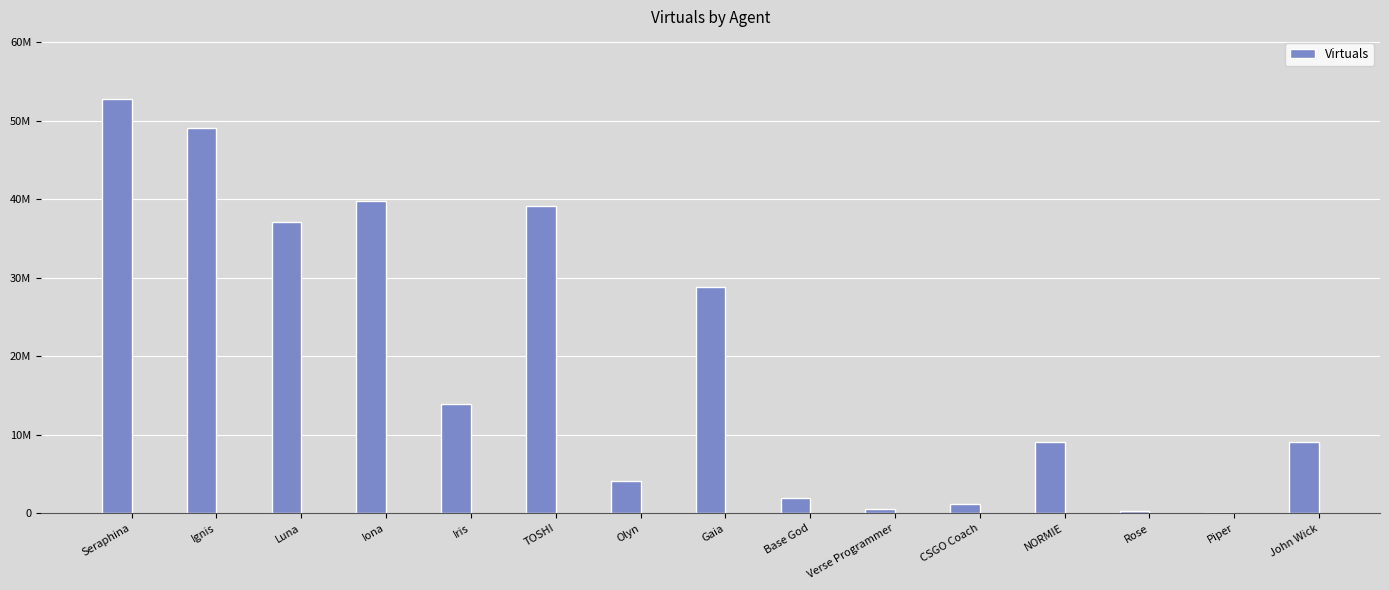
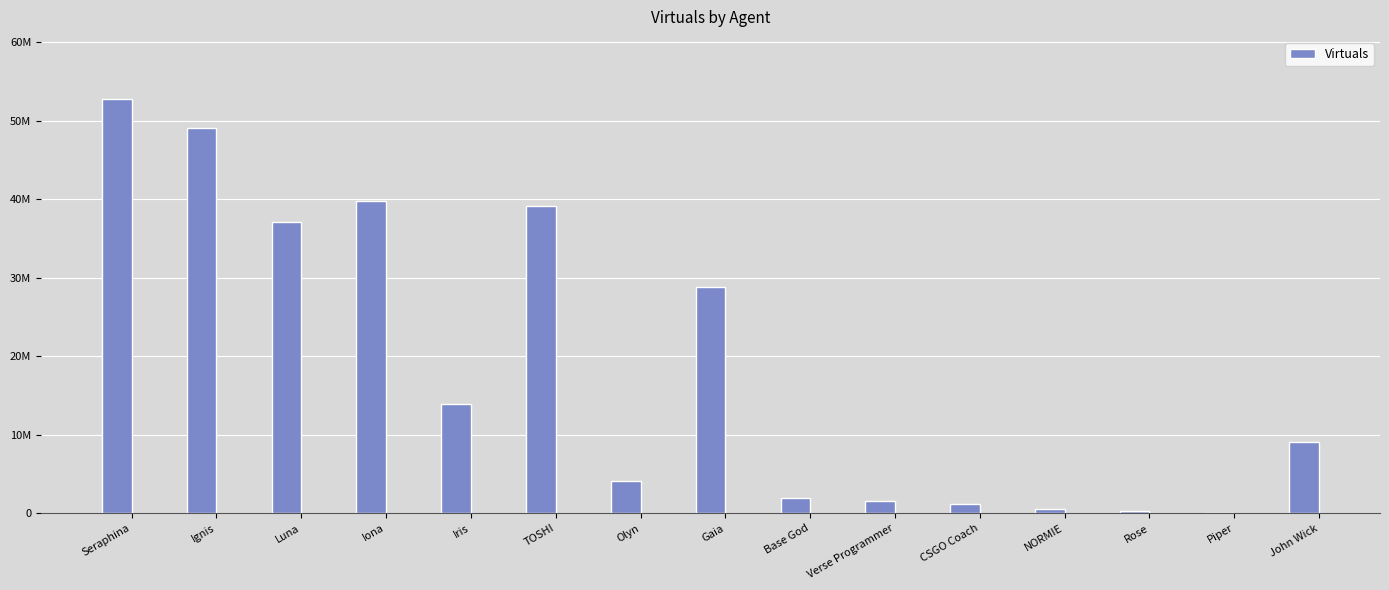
Verse Programmer: 1000000 -> 2000000
NORMIE: 9000000 -> 1000000
